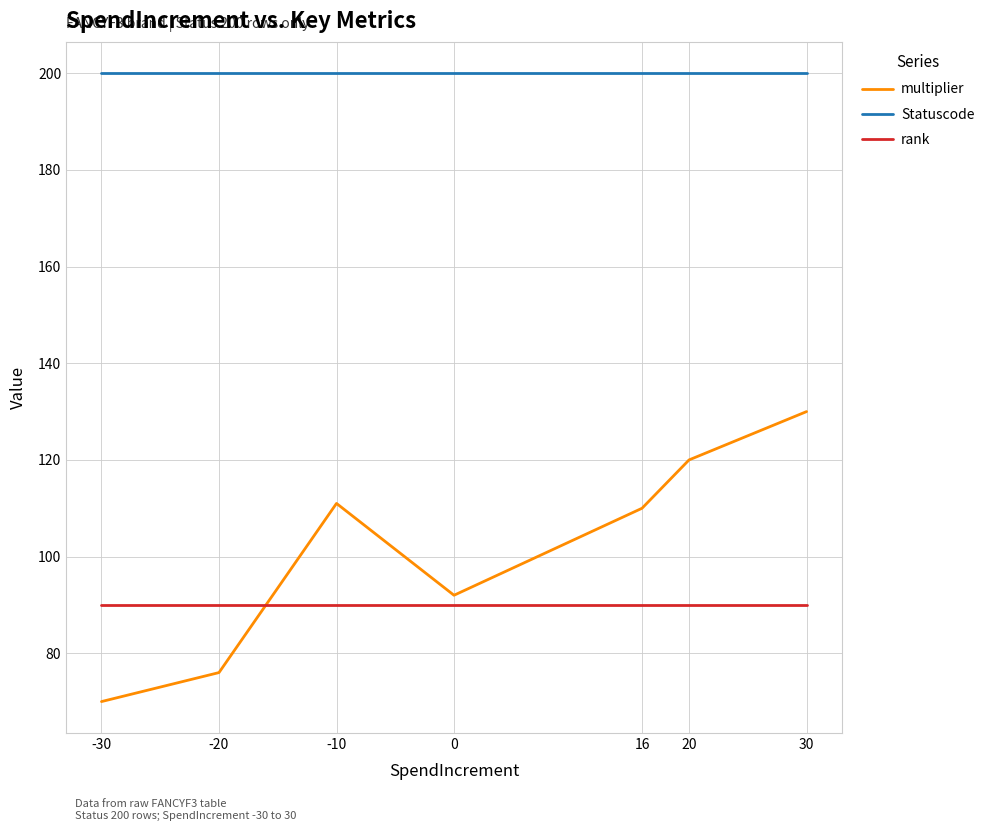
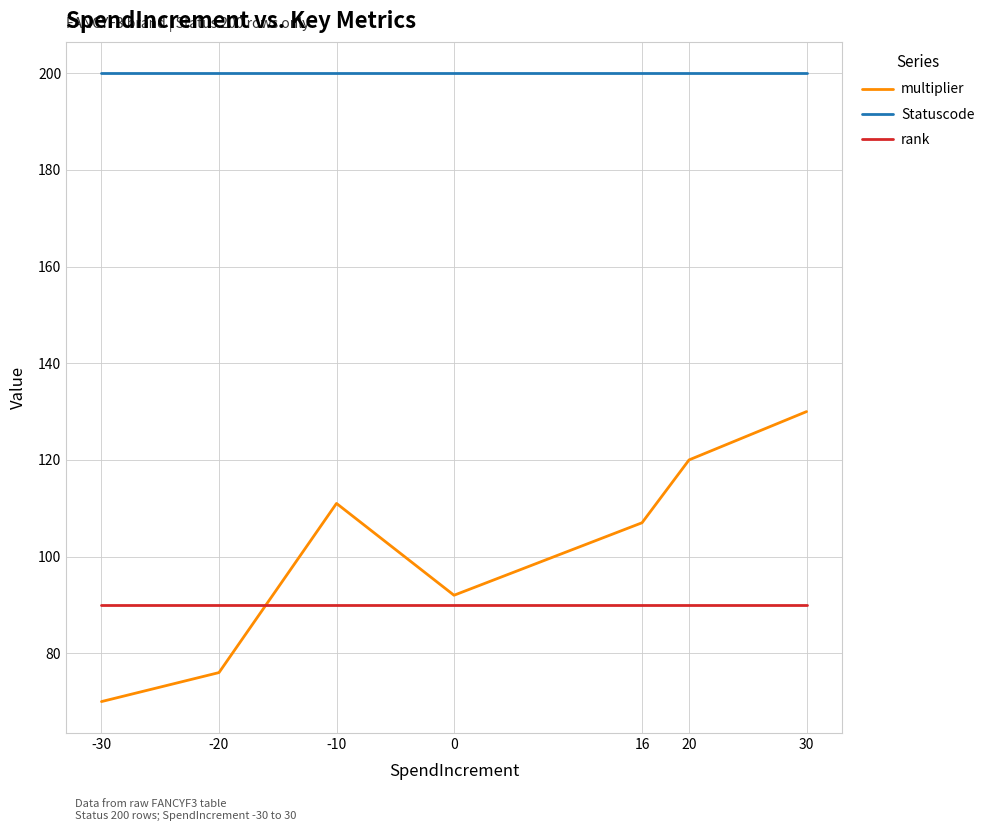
multiplier, 16: 110 -> 107
